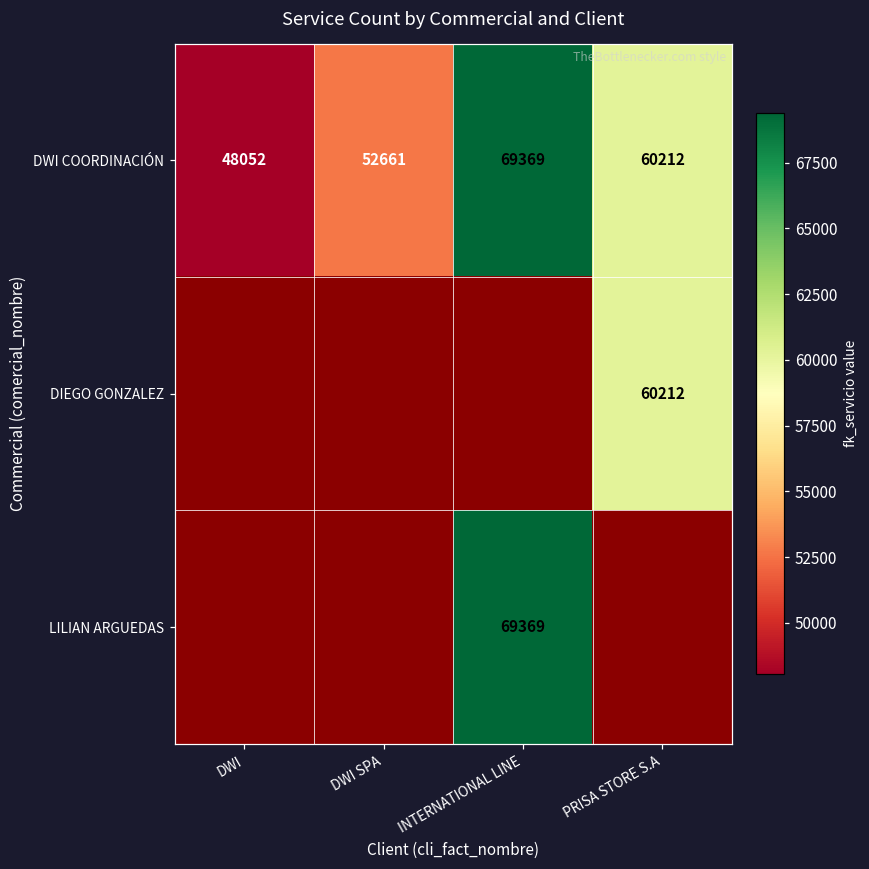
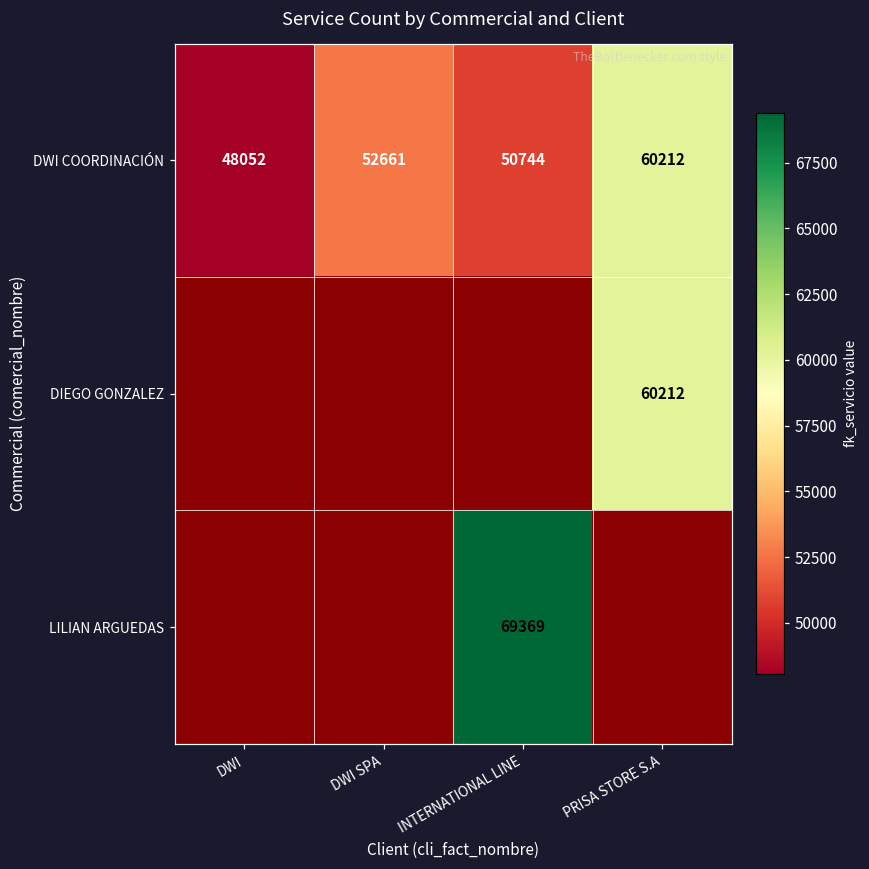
DWI COORDINACIÓN, INTERNATIONAL LINE: 69369 -> 50744
